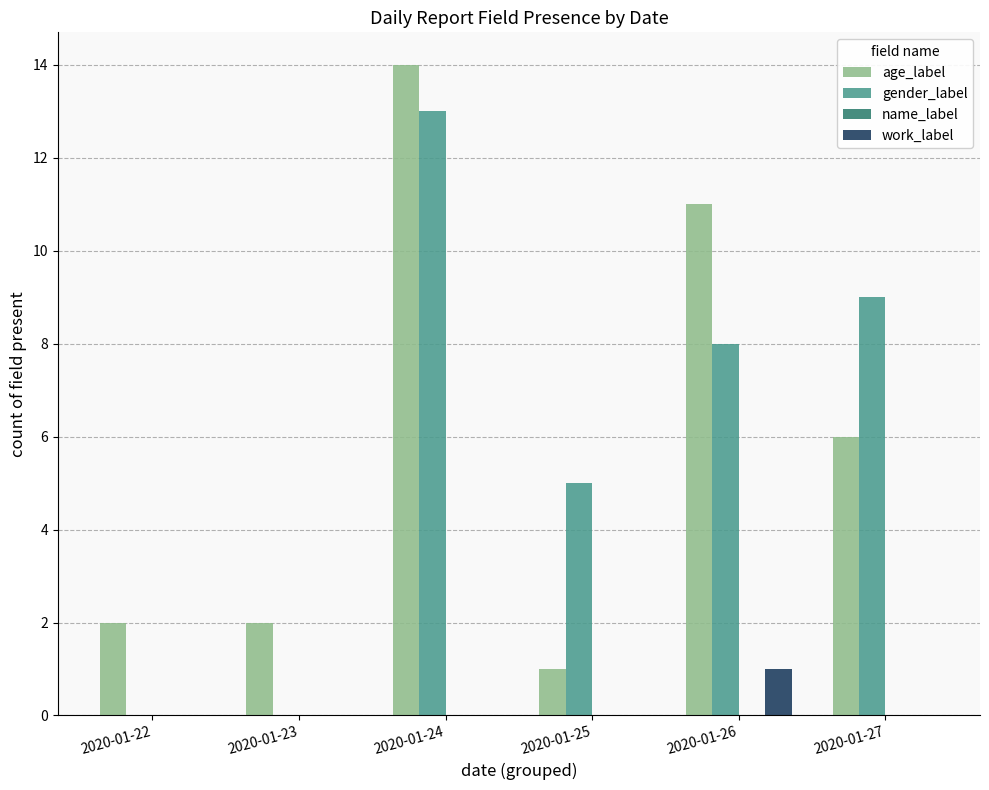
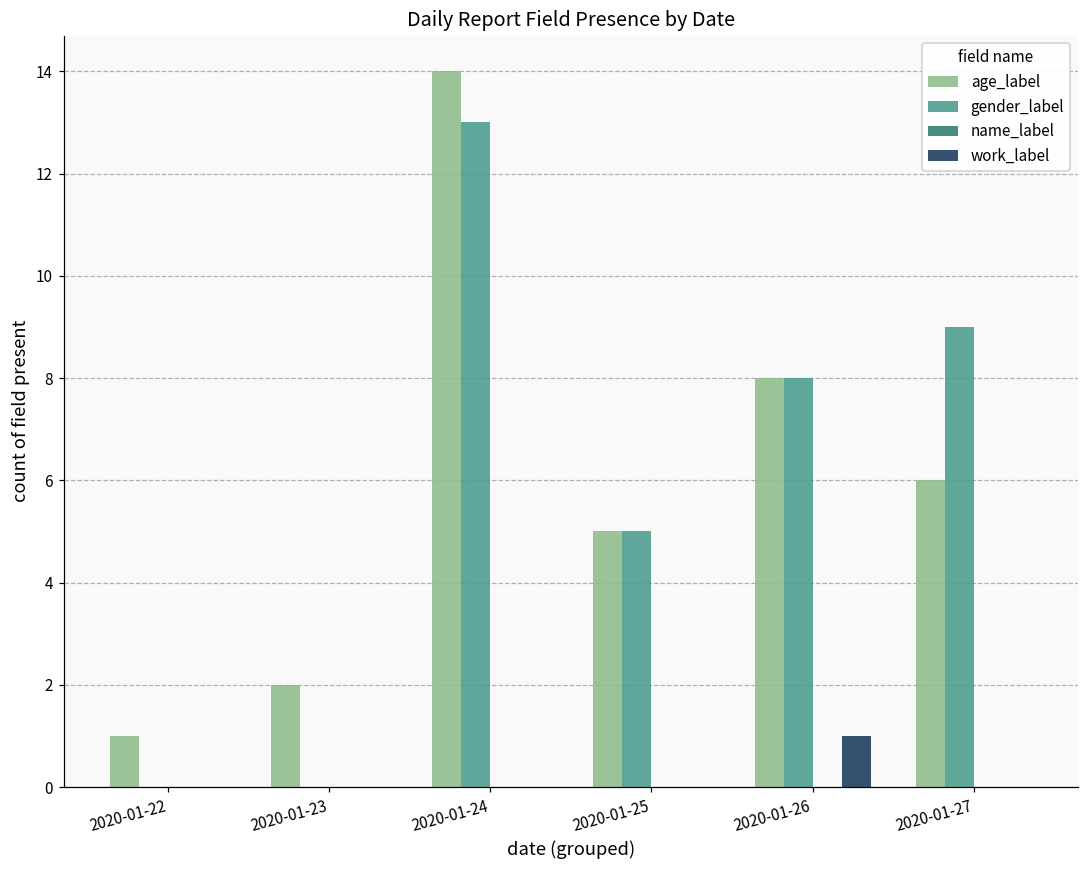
age_label, 2020-01-22: 2 -> 1
age_label, 2020-01-25: 1 -> 5
age_label, 2020-01-26: 11 -> 8
